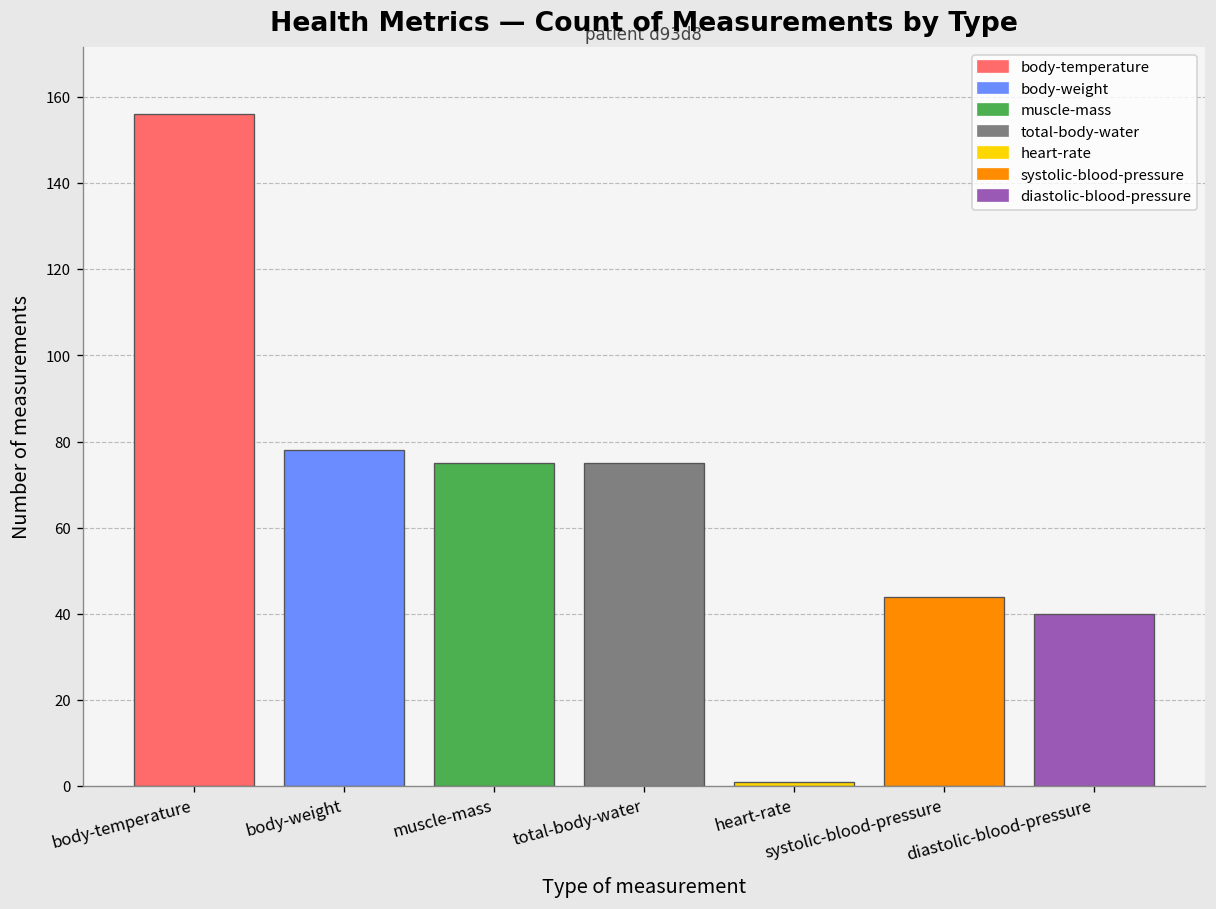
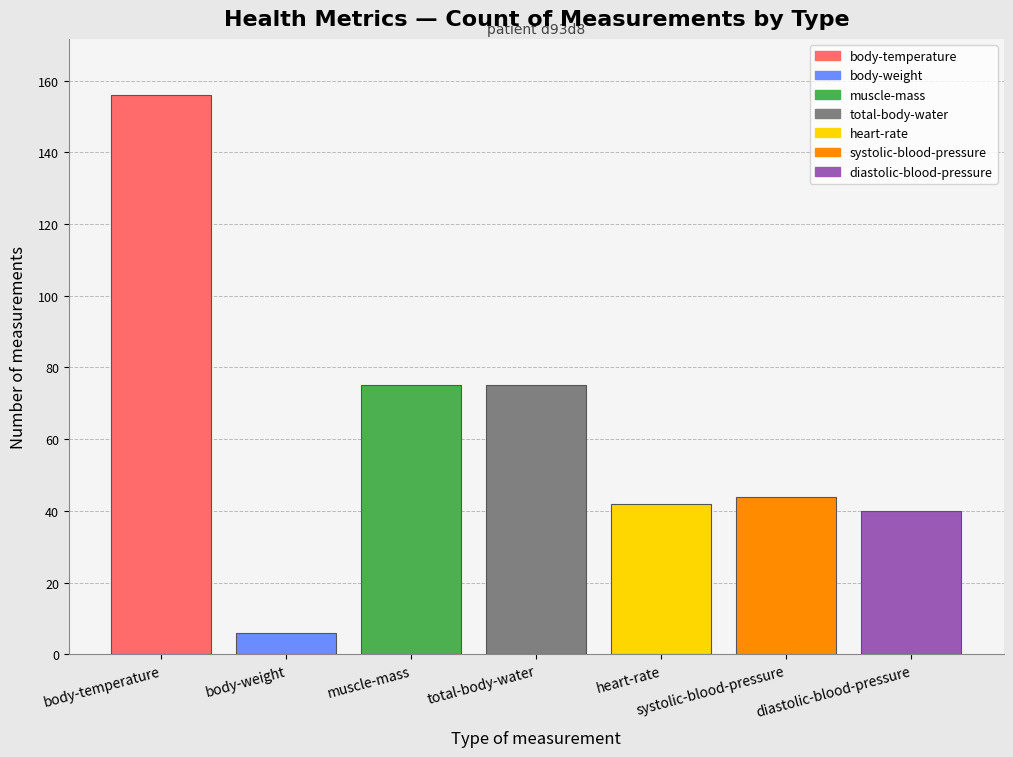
body-weight: 78 -> 6
heart-rate: 1 -> 42
